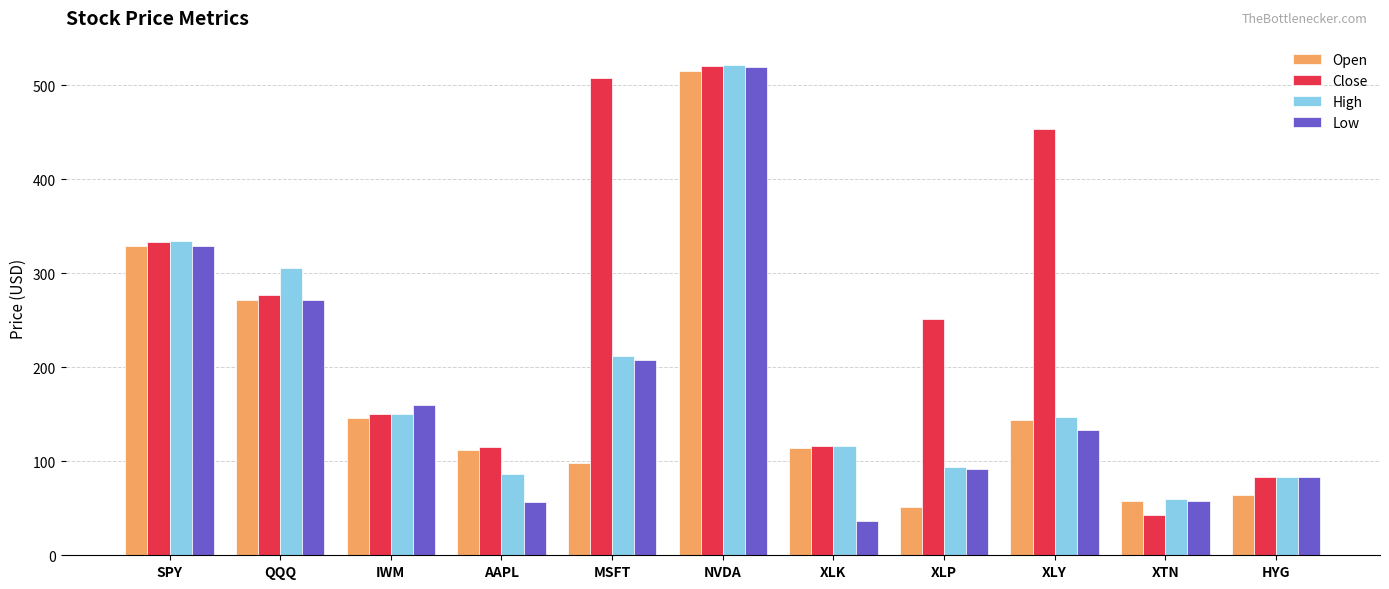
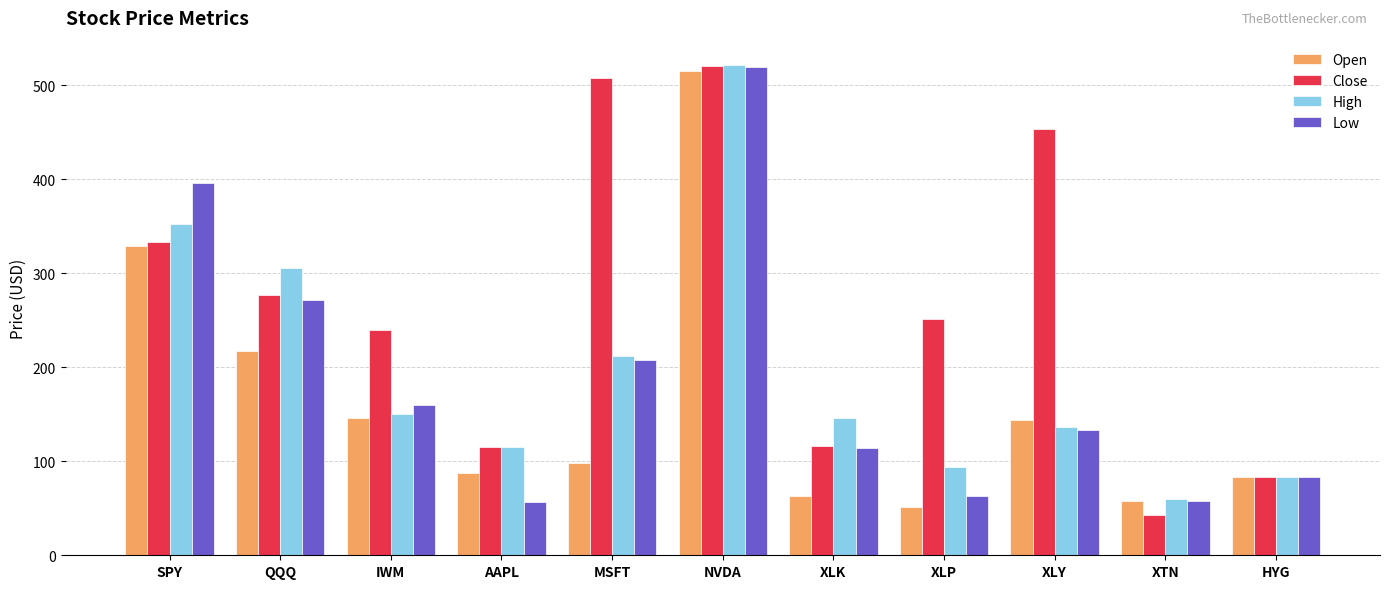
High, SPY: 330 -> 350
Low, SPY: 330 -> 400
Open, QQQ: 270 -> 220
Close, IWM: 150 -> 240
Open, AAPL: 110 -> 90
High, AAPL: 90 -> 110
Open, XLK: 110 -> 60
High, XLK: 120 -> 150
Low, XLK: 40 -> 110
Low, XLP: 90 -> 60
High, XLY: 150 -> 140
Open, HYG: 60 -> 80
